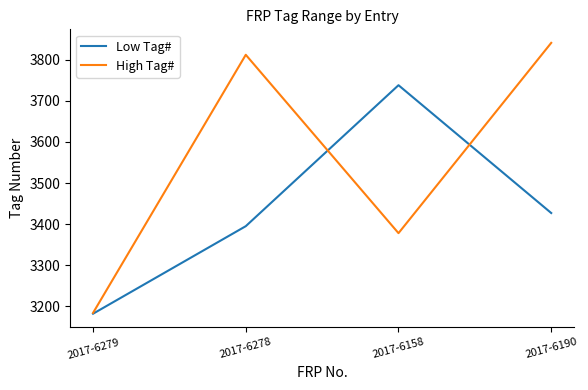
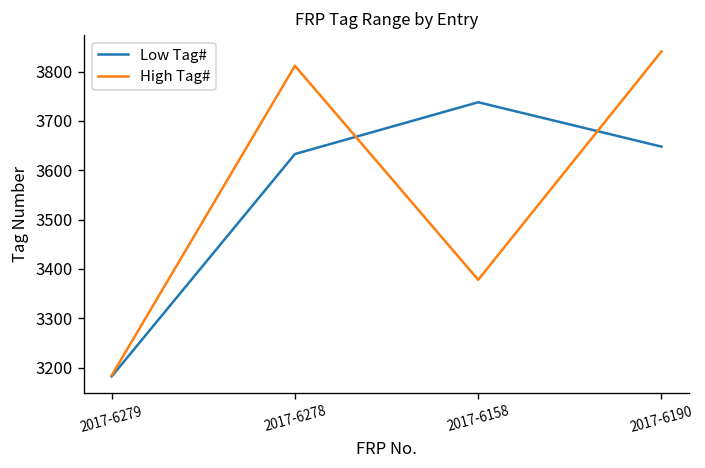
Low Tag#, 2017-6278: 3400 -> 3630
Low Tag#, 2017-6190: 3430 -> 3650
